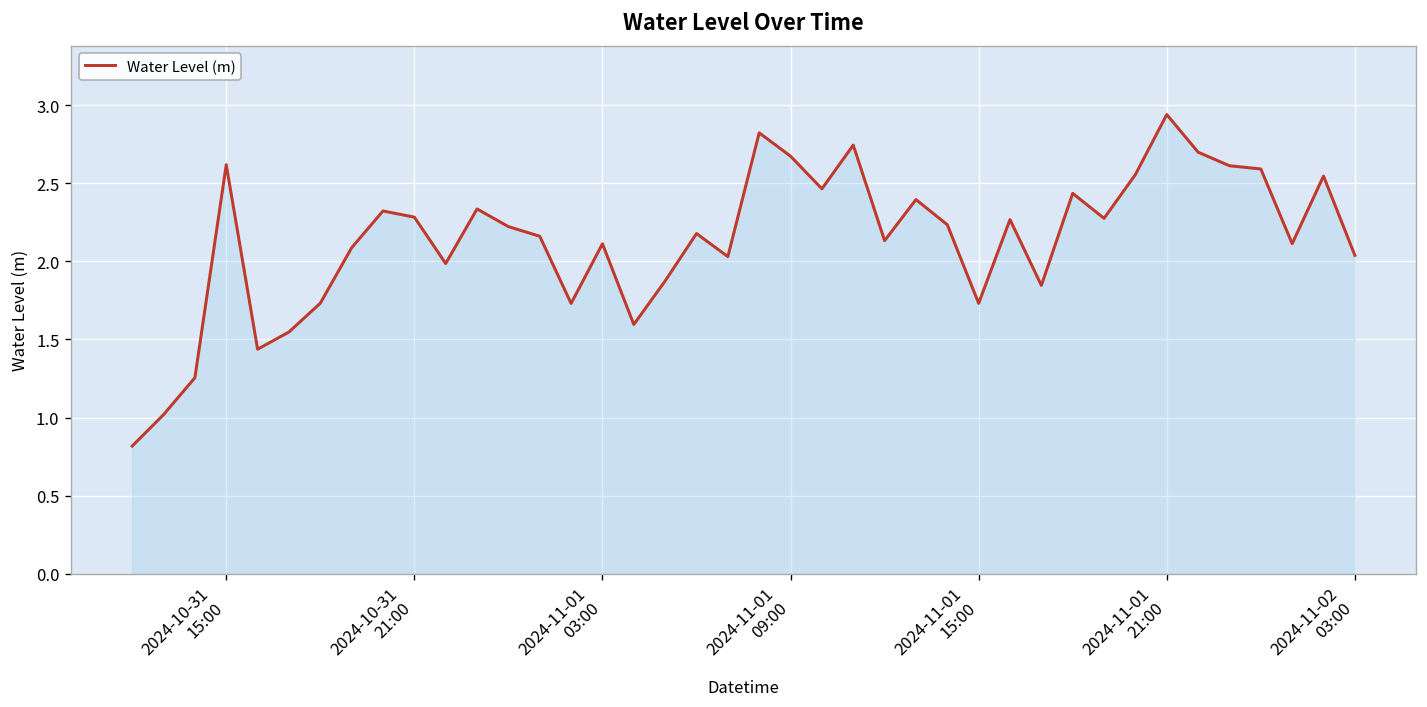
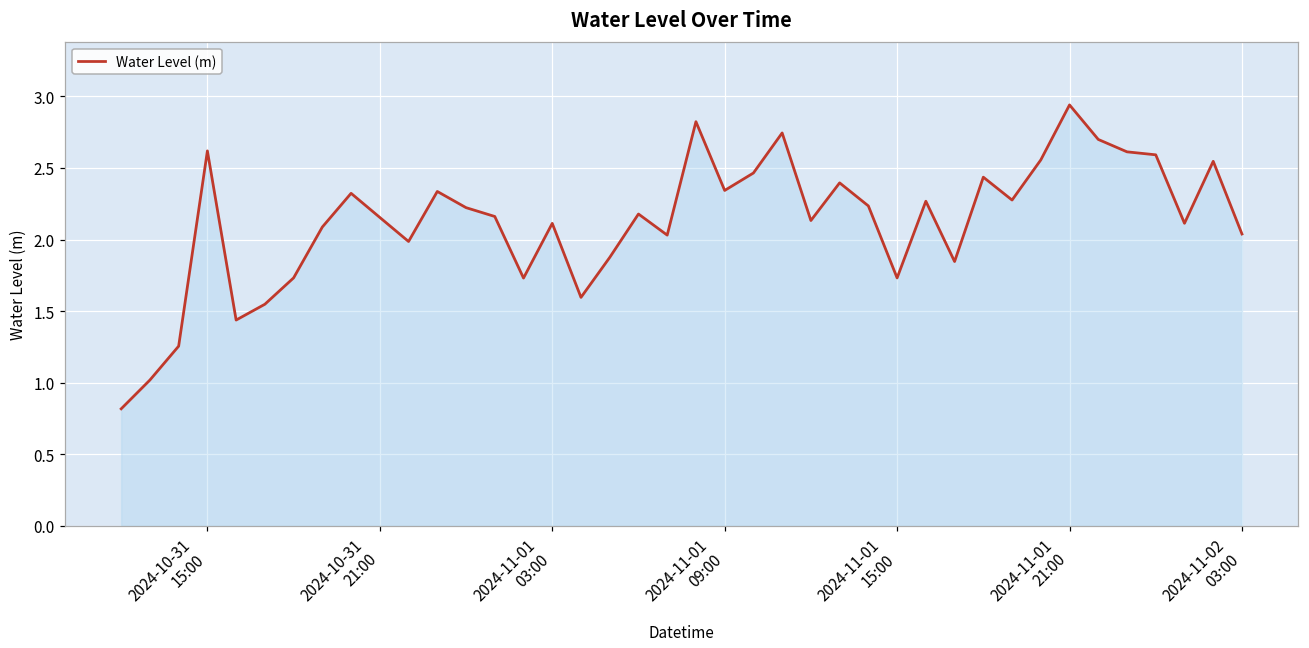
2024-10-31 21:00: 2.28 -> 2.15
2024-11-01 09:00: 2.67 -> 2.34
